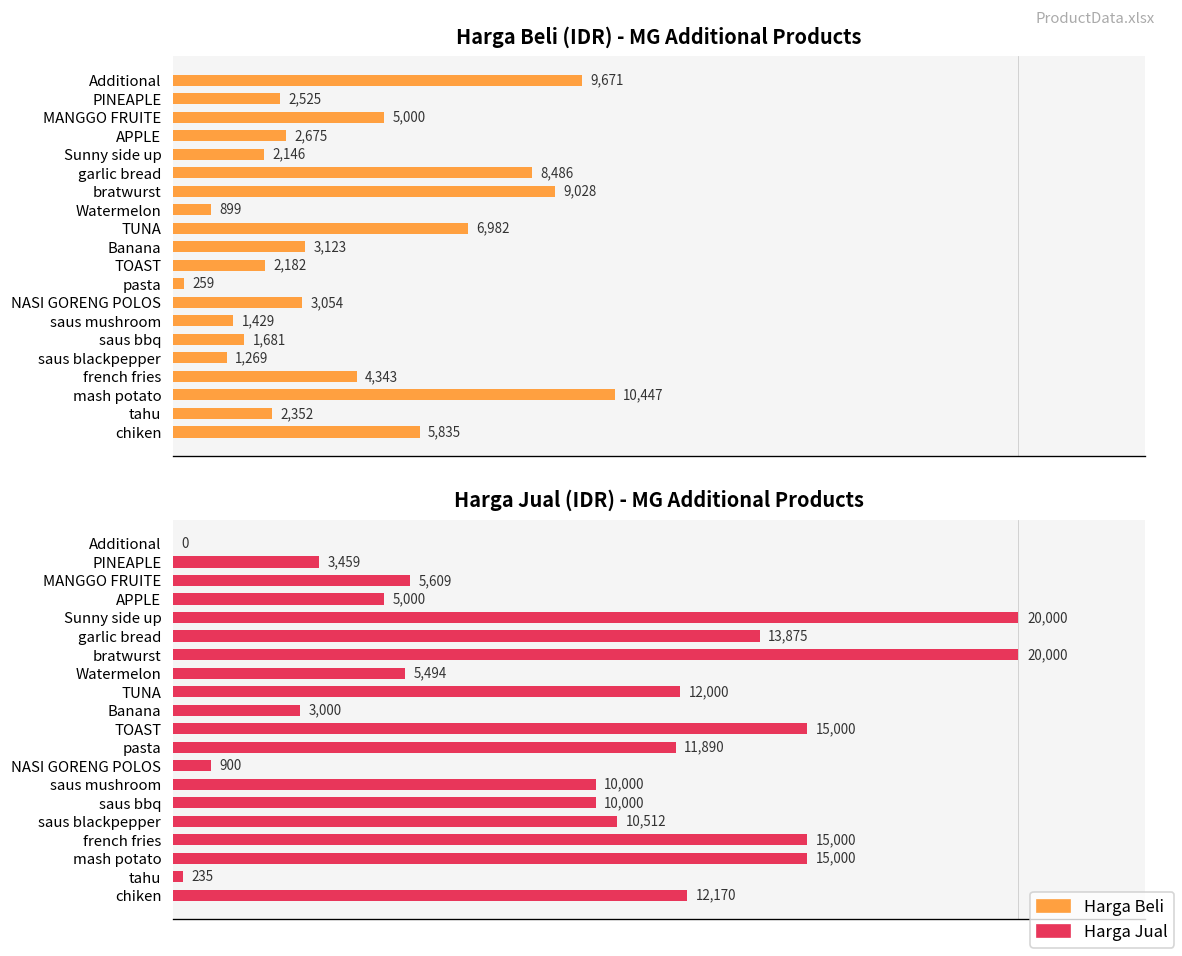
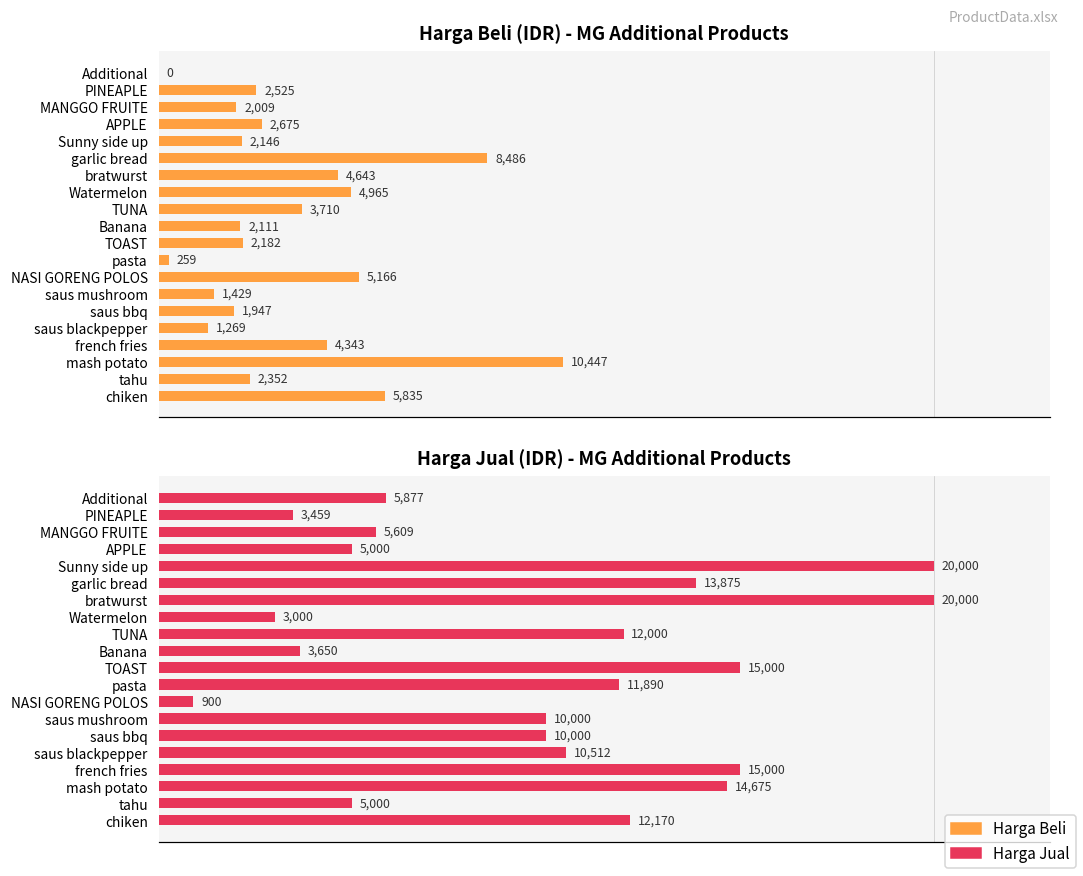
Harga Beli (IDR) - MG Additional Products, Additional: 9,671 -> 0
Harga Beli (IDR) - MG Additional Products, MANGGO FRUITE: 5,000 -> 2,009
Harga Beli (IDR) - MG Additional Products, bratwurst: 9,028 -> 4,643
Harga Beli (IDR) - MG Additional Products, Watermelon: 899 -> 4,965
Harga Beli (IDR) - MG Additional Products, TUNA: 6,982 -> 3,710
Harga Beli (IDR) - MG Additional Products, Banana: 3,123 -> 2,111
Harga Beli (IDR) - MG Additional Products, NASI GORENG POLOS: 3,054 -> 5,166
Harga Beli (IDR) - MG Additional Products, saus bbq: 1,681 -> 1,947
Harga Jual (IDR) - MG Additional Products, Additional: 0 -> 5,877
Harga Jual (IDR) - MG Additional Products, Watermelon: 5,494 -> 3,000
Harga Jual (IDR) - MG Additional Products, Banana: 3,000 -> 3,650
Harga Jual (IDR) - MG Additional Products, mash potato: 15,000 -> 14,675
Harga Jual (IDR) - MG Additional Products, tahu: 235 -> 5,000
